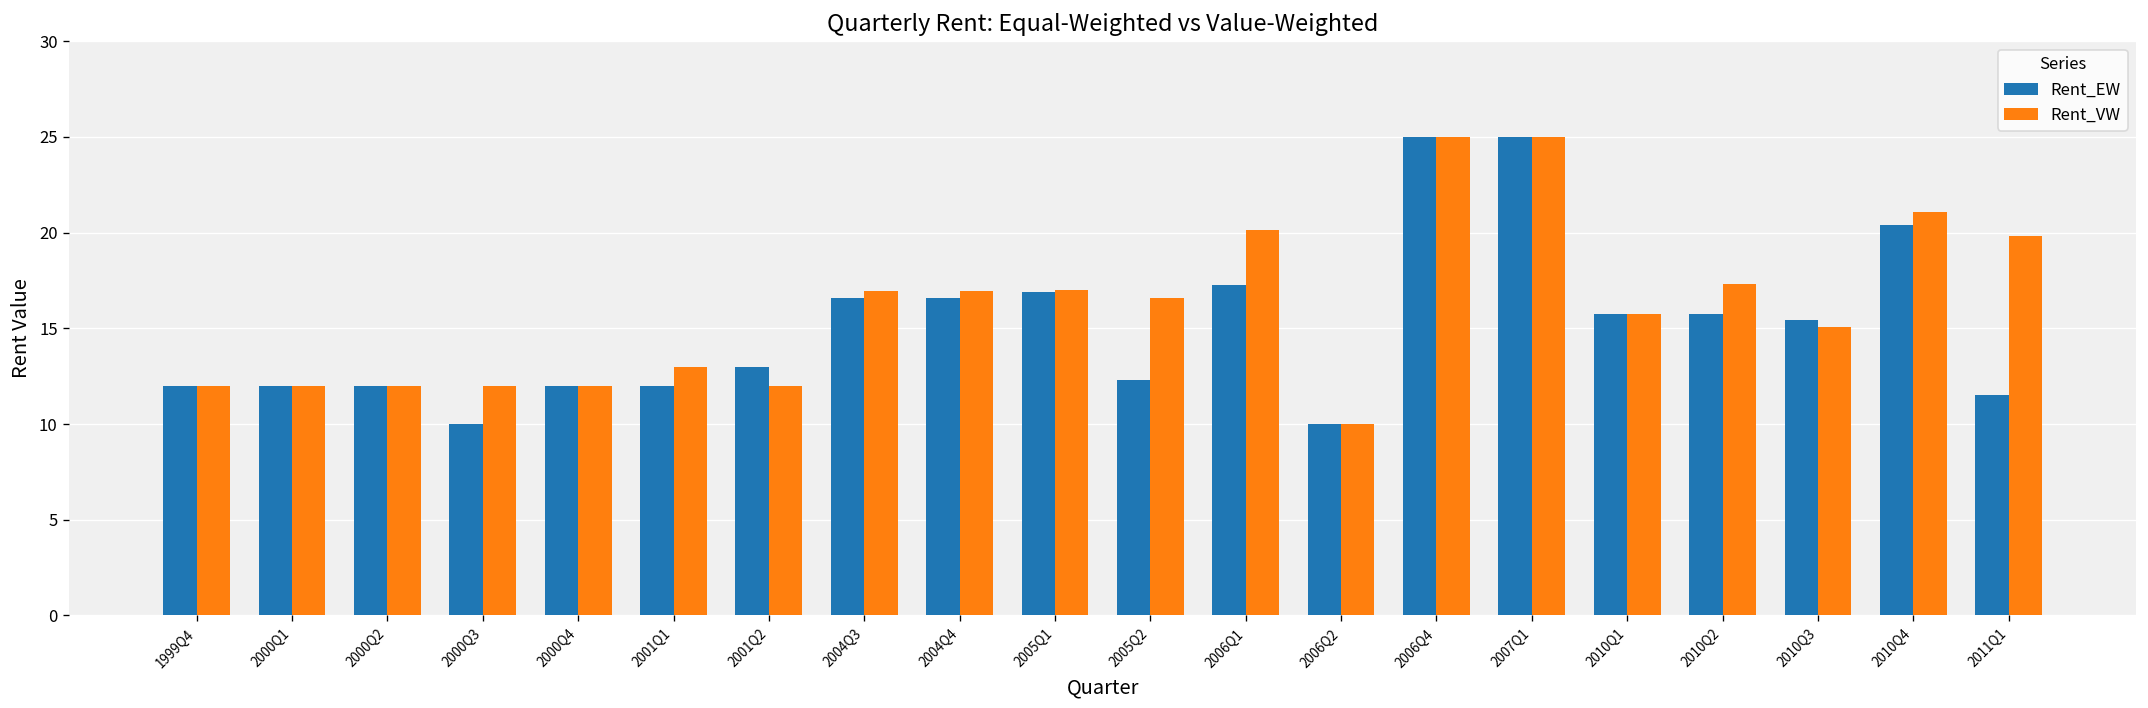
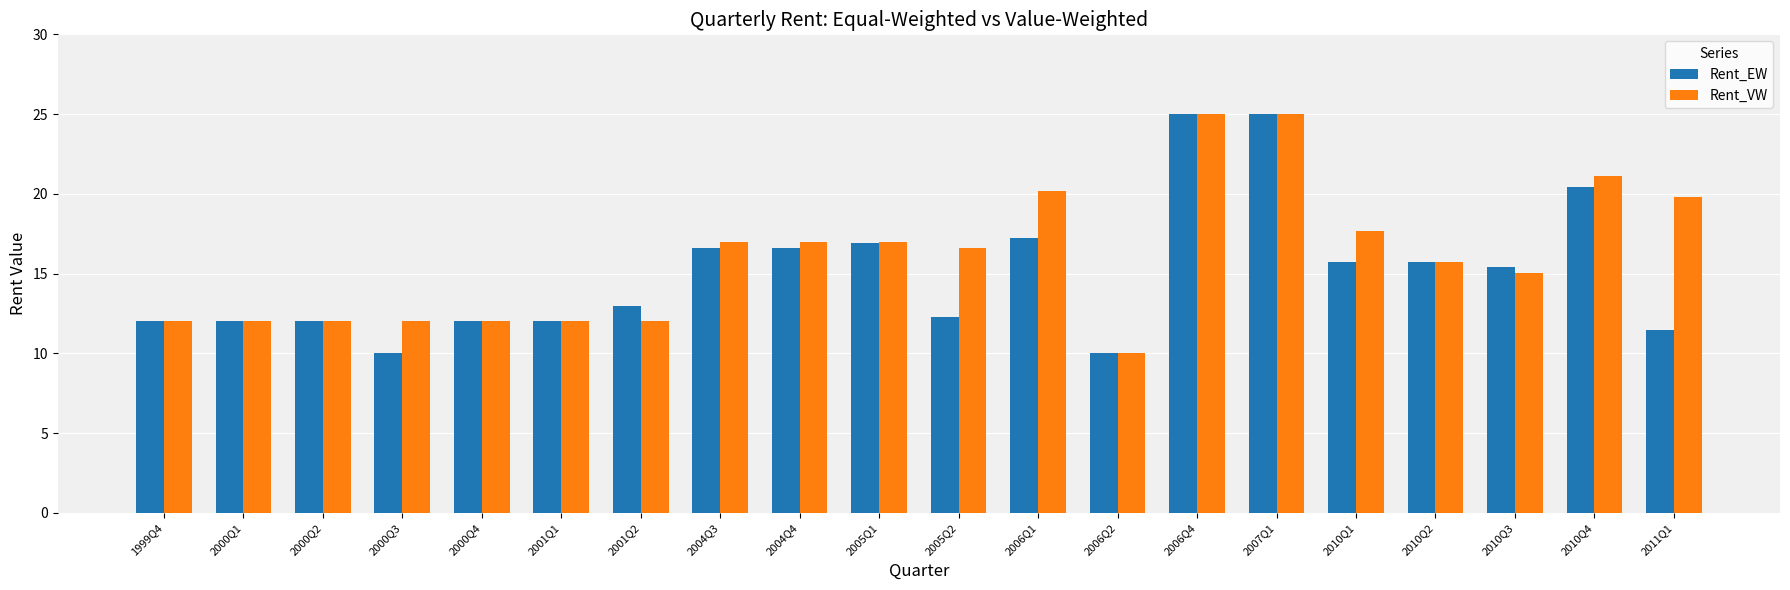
Rent_VW, 2001Q1: 13 -> 12
Rent_VW, 2010Q1: 15.7 -> 17.7
Rent_VW, 2010Q2: 17.3 -> 15.7
